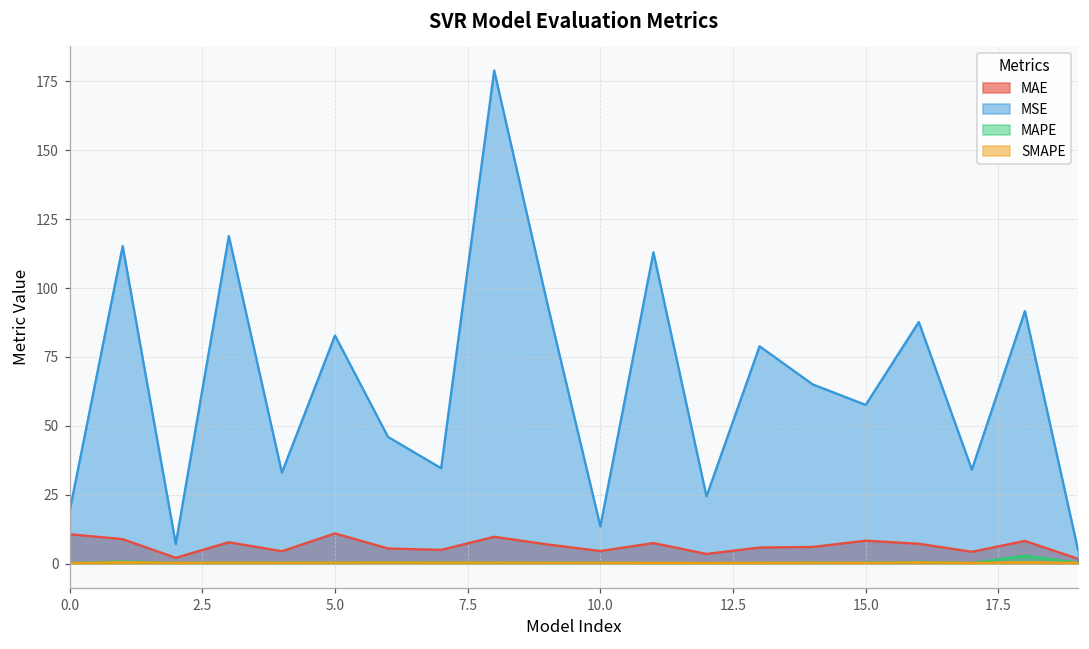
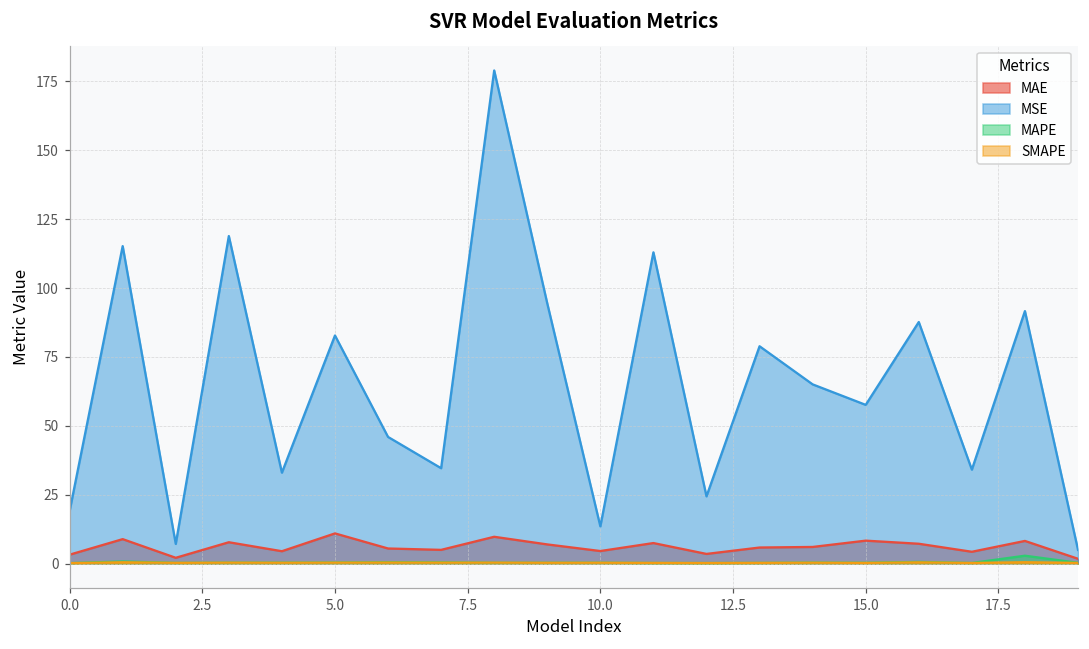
MAE, 0.0: 11 -> 3
